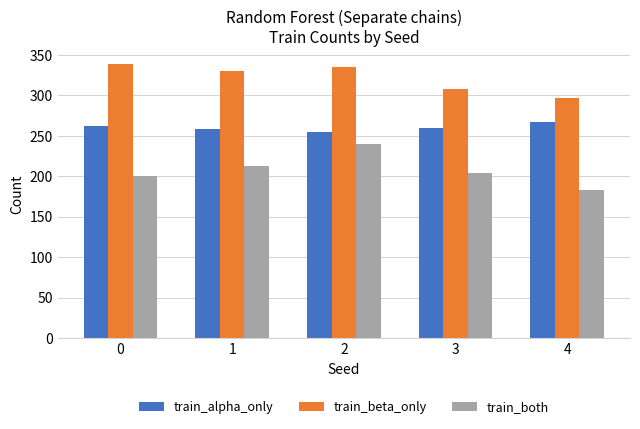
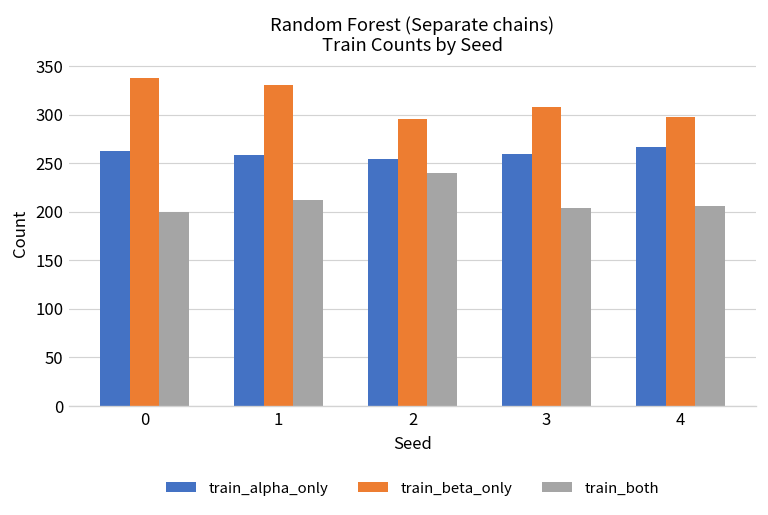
train_beta_only, 2: 340 -> 300
train_both, 4: 180 -> 210
